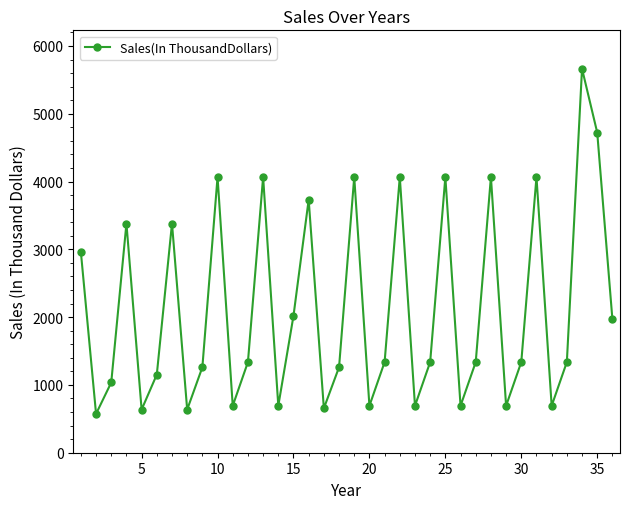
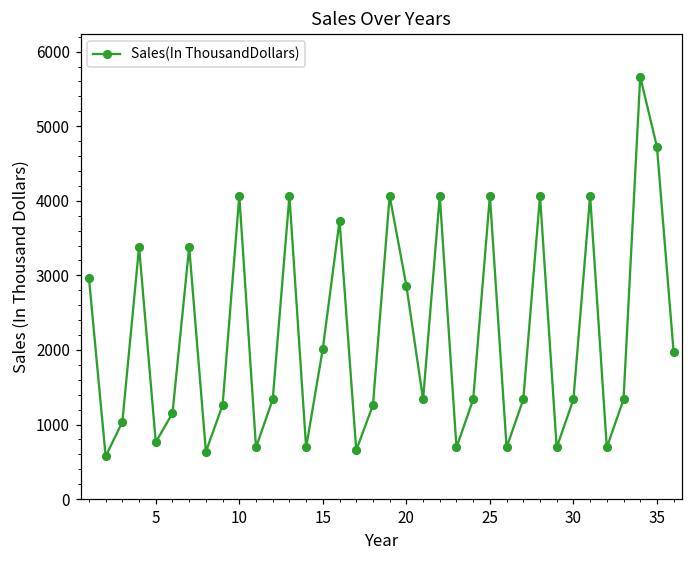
5: 600 -> 800
20: 700 -> 2900
